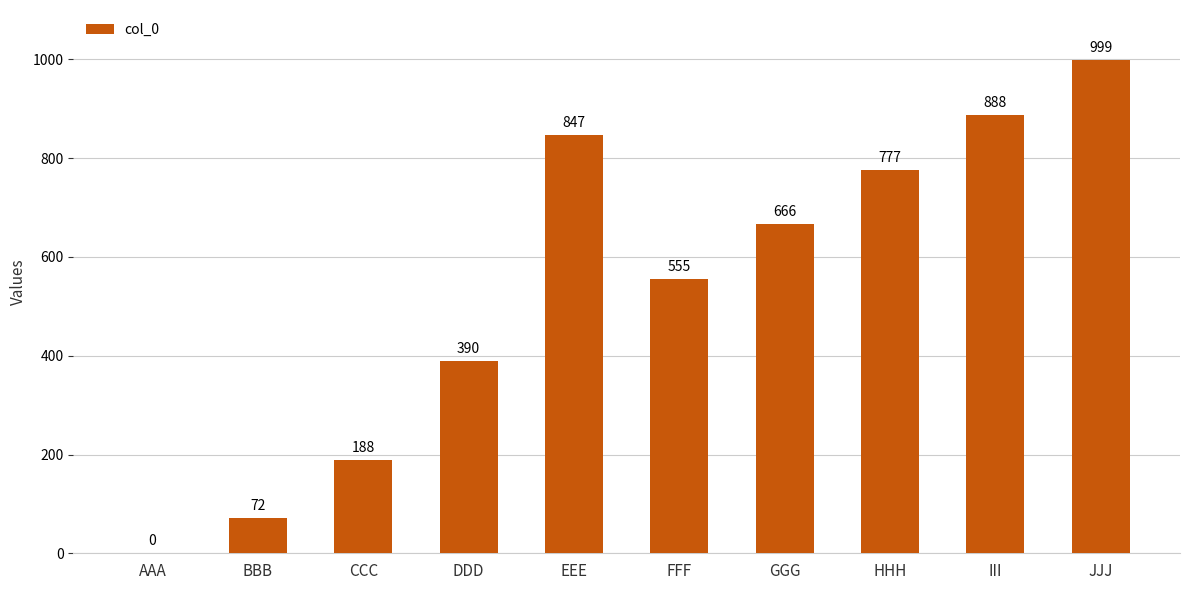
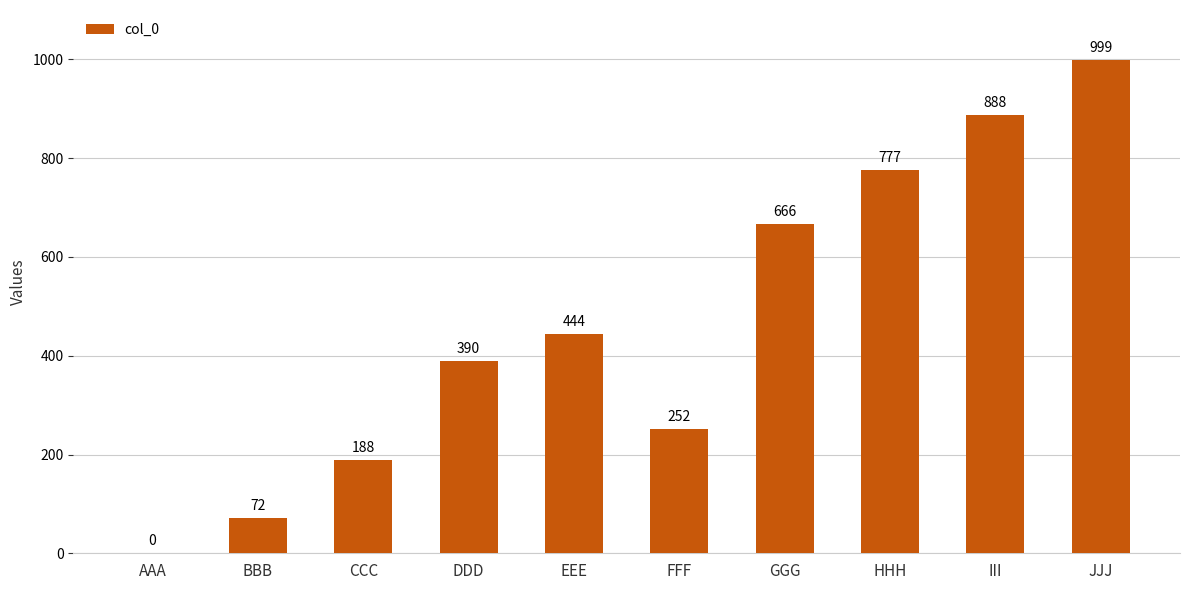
EEE: 847 -> 444
FFF: 555 -> 252
